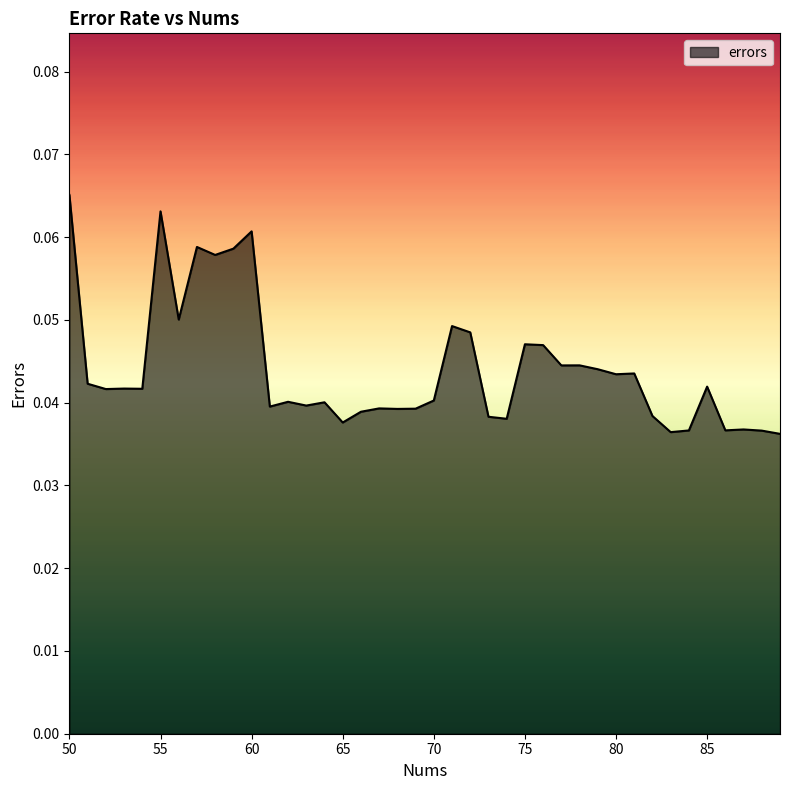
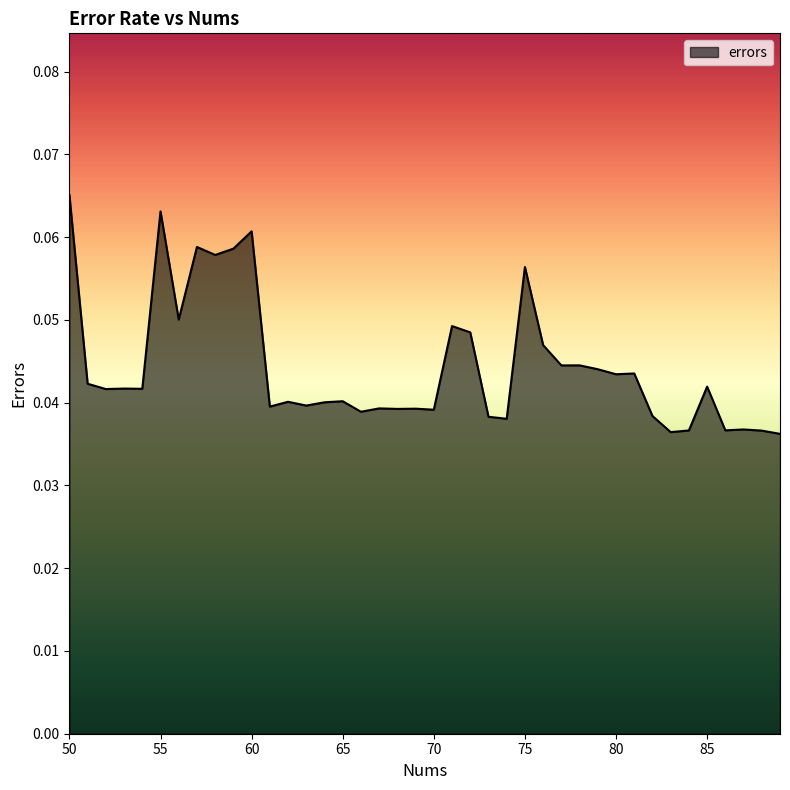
65: 0.038 -> 0.040
70: 0.040 -> 0.039
75: 0.047 -> 0.056
